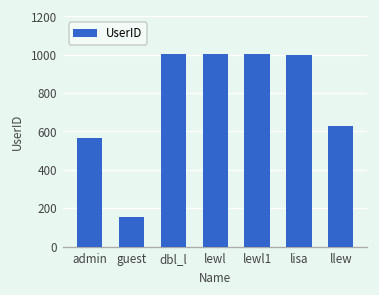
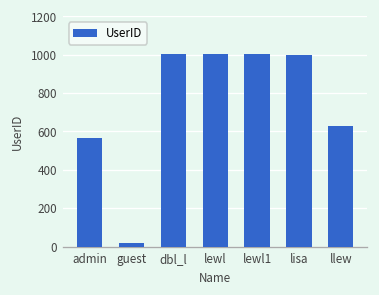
guest: 150 -> 20
